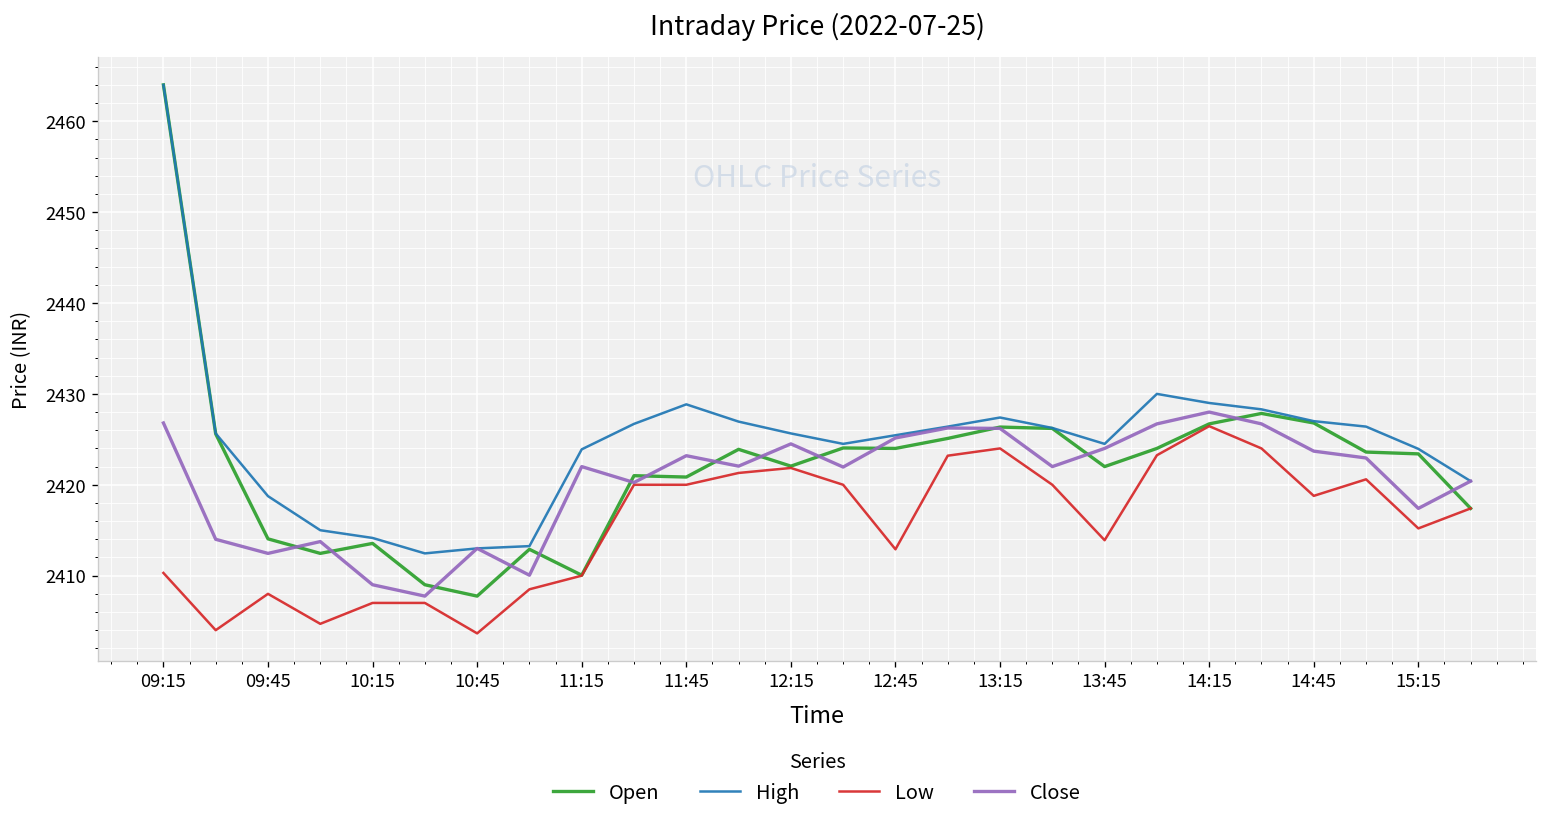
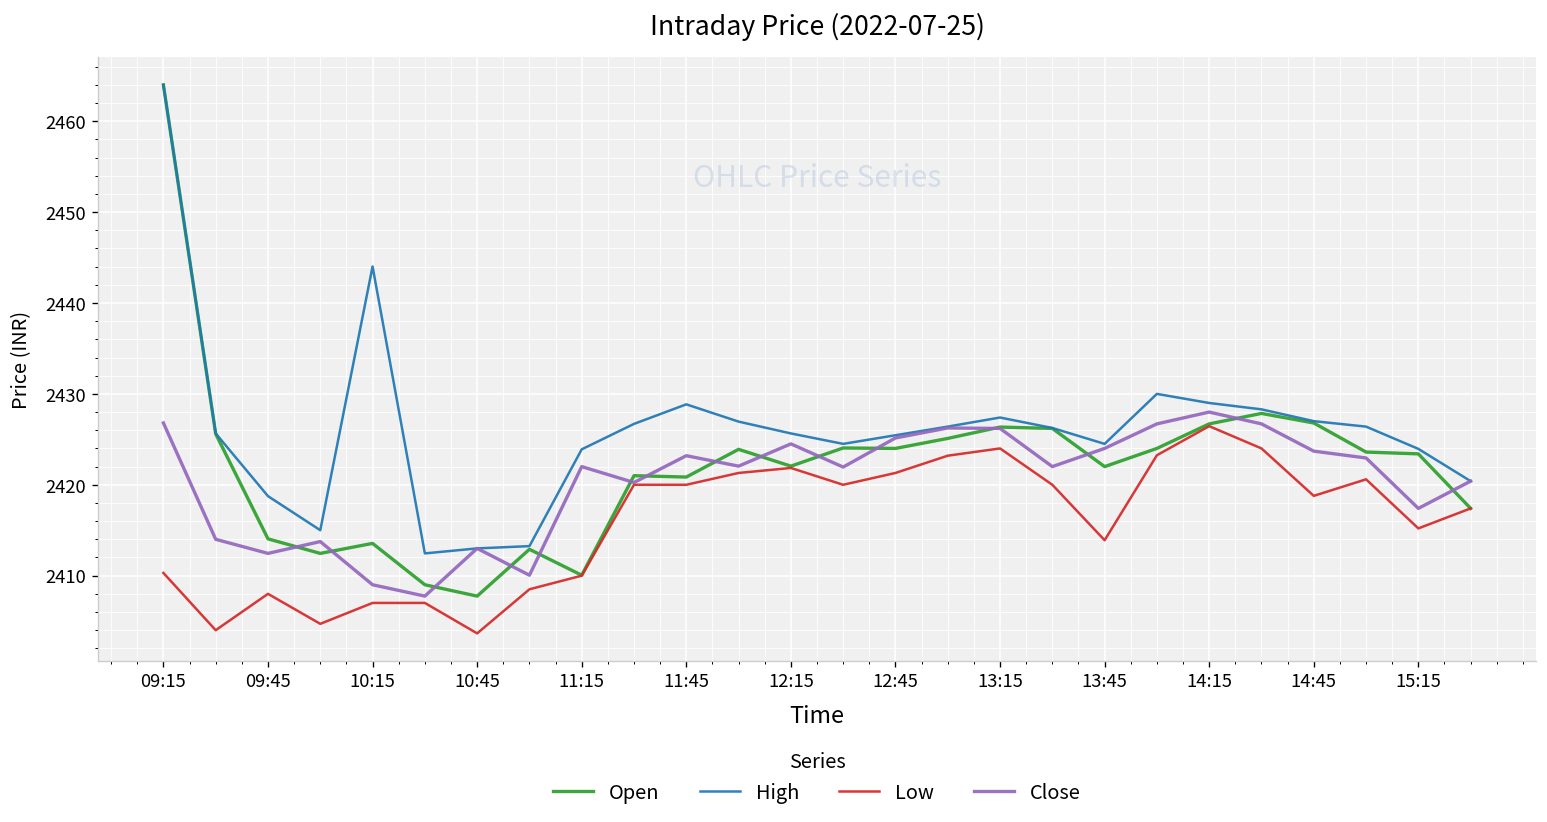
High, 10:15: 2414 -> 2444
Low, 12:45: 2413 -> 2421
